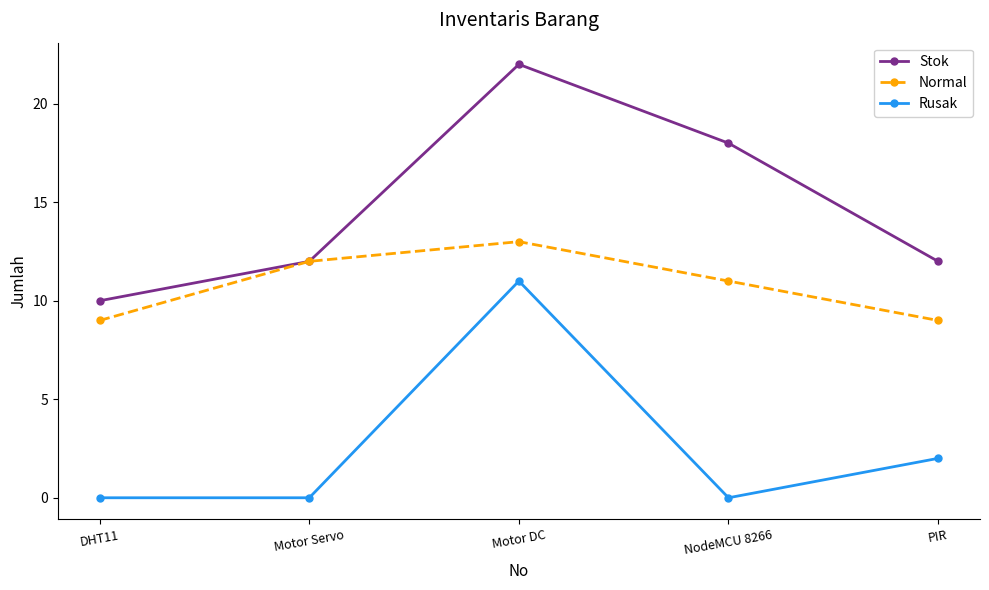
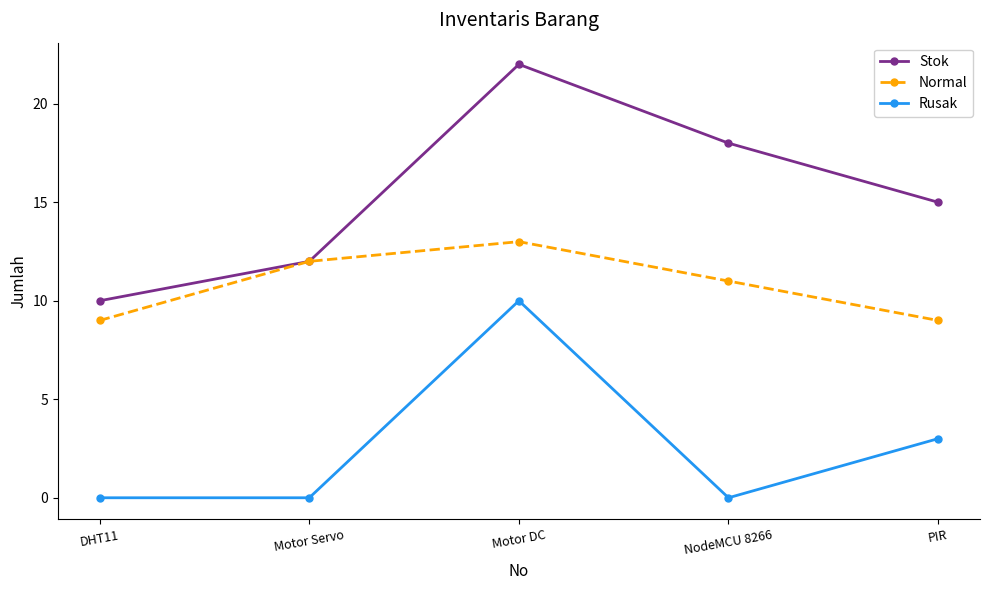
Rusak, Motor DC: 11 -> 10
Stok, PIR: 12 -> 15
Rusak, PIR: 2 -> 3
